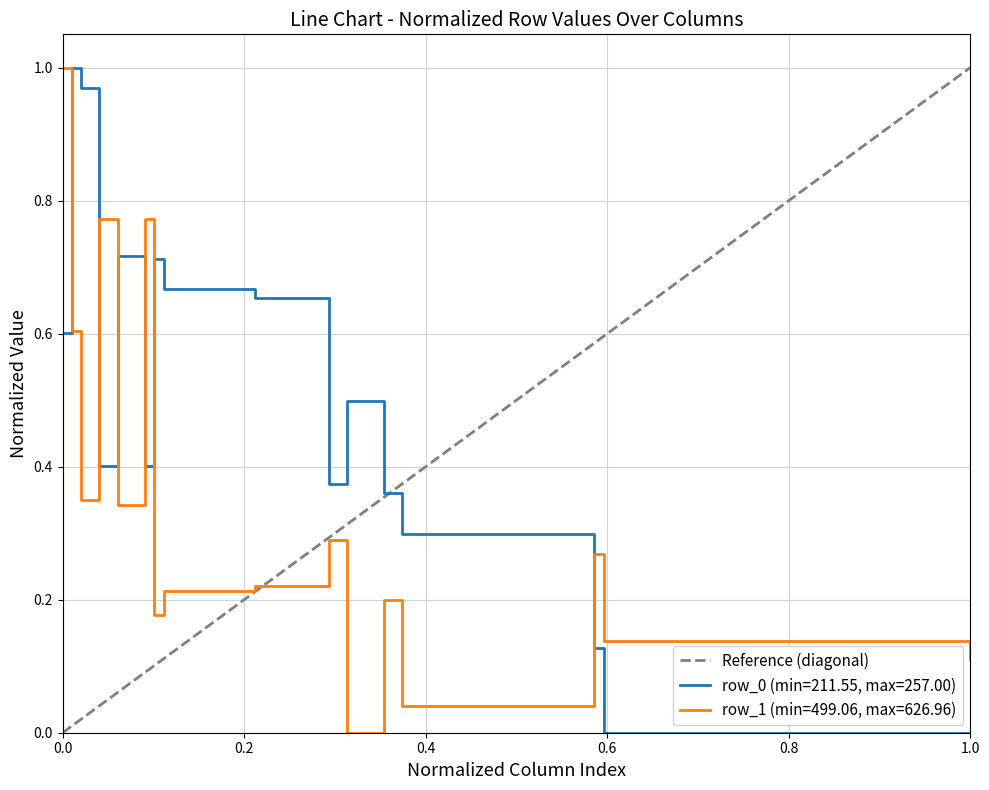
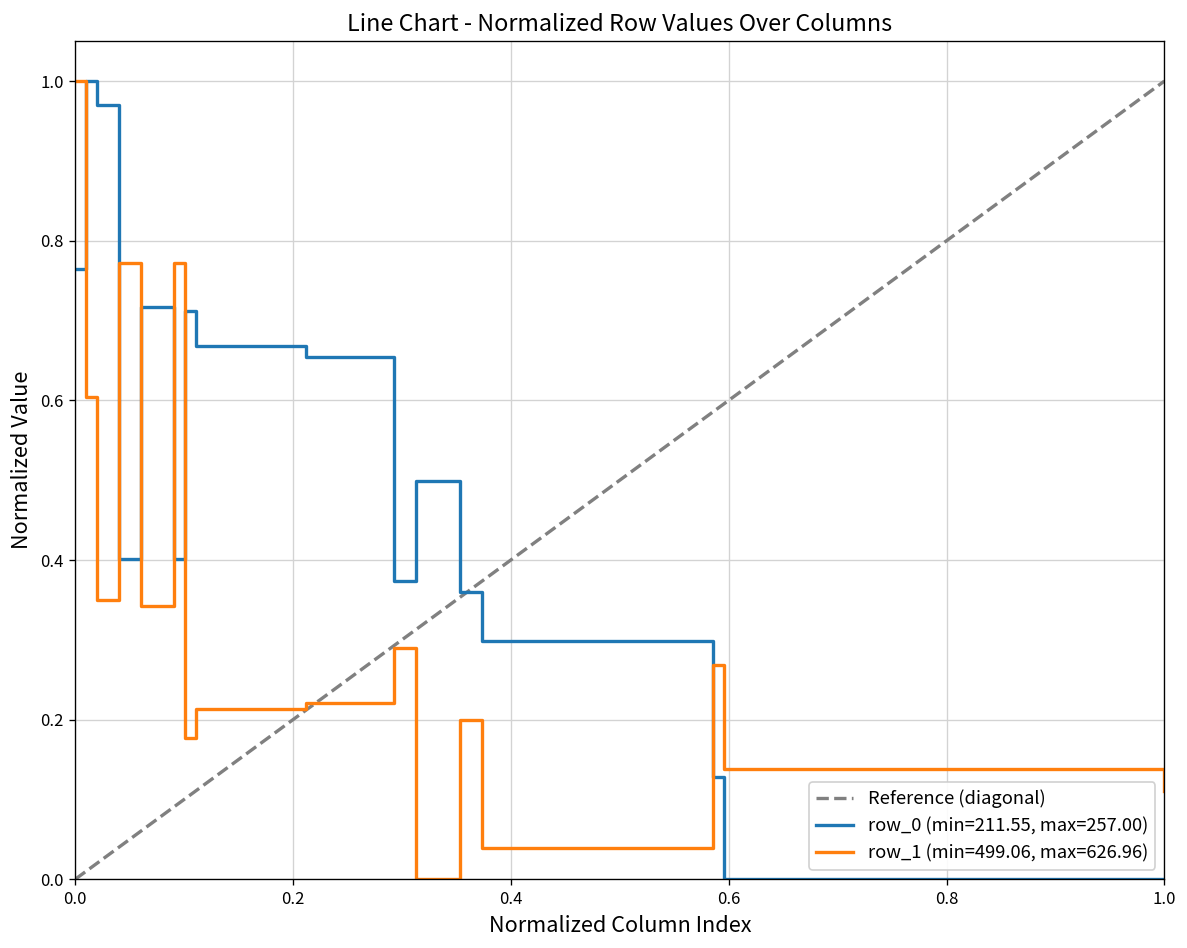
row_0 (min=211.55, max=257.00), 0.0: 0.60 -> 0.76
